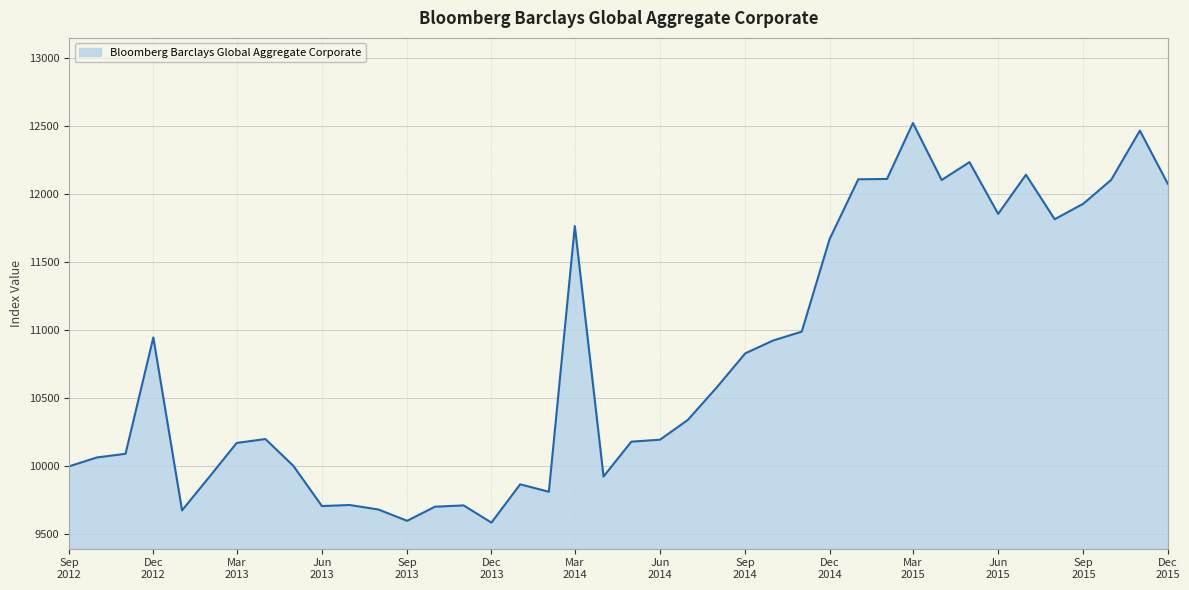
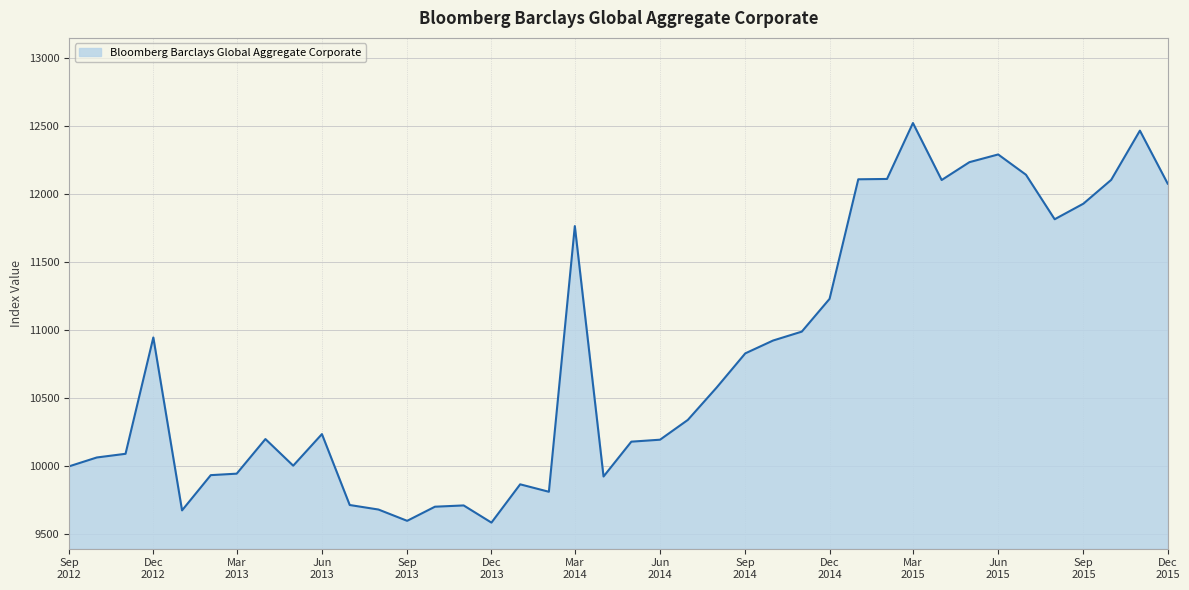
Mar 2013: 10170 -> 9950
Jun 2013: 9710 -> 10240
Dec 2014: 11670 -> 11230
Jun 2015: 11860 -> 12290
